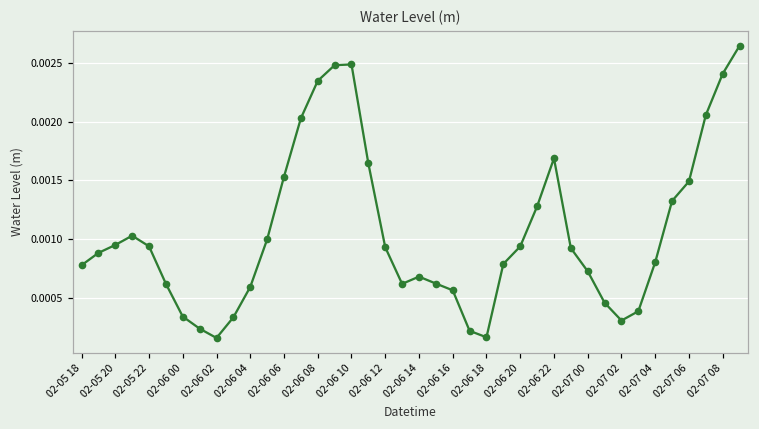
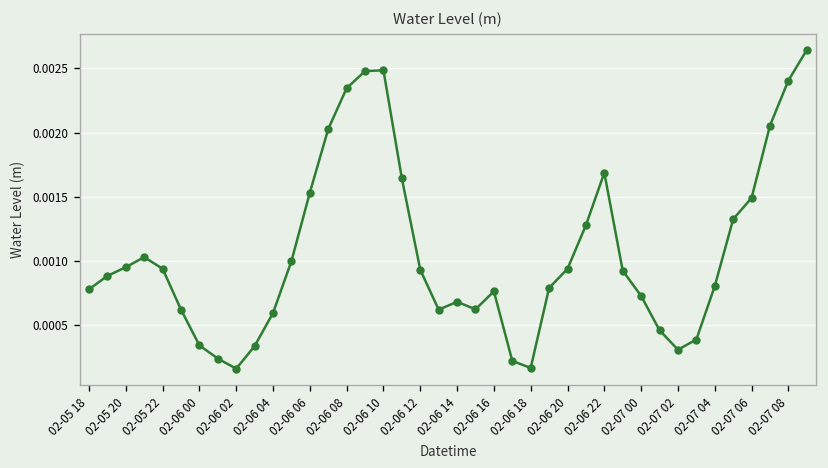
02-06 16: 0.00057 -> 0.00076
